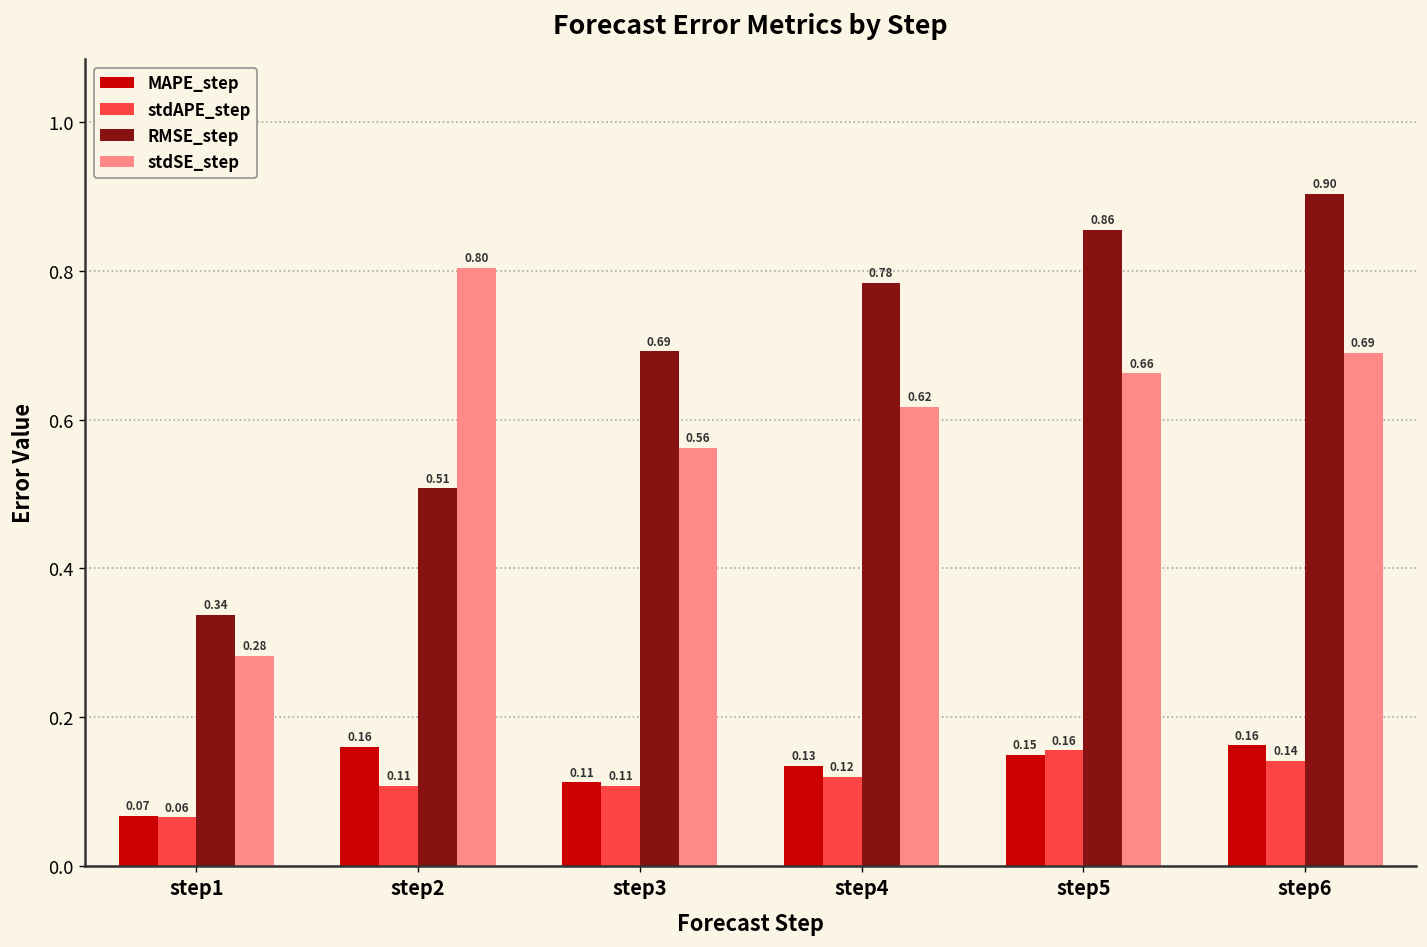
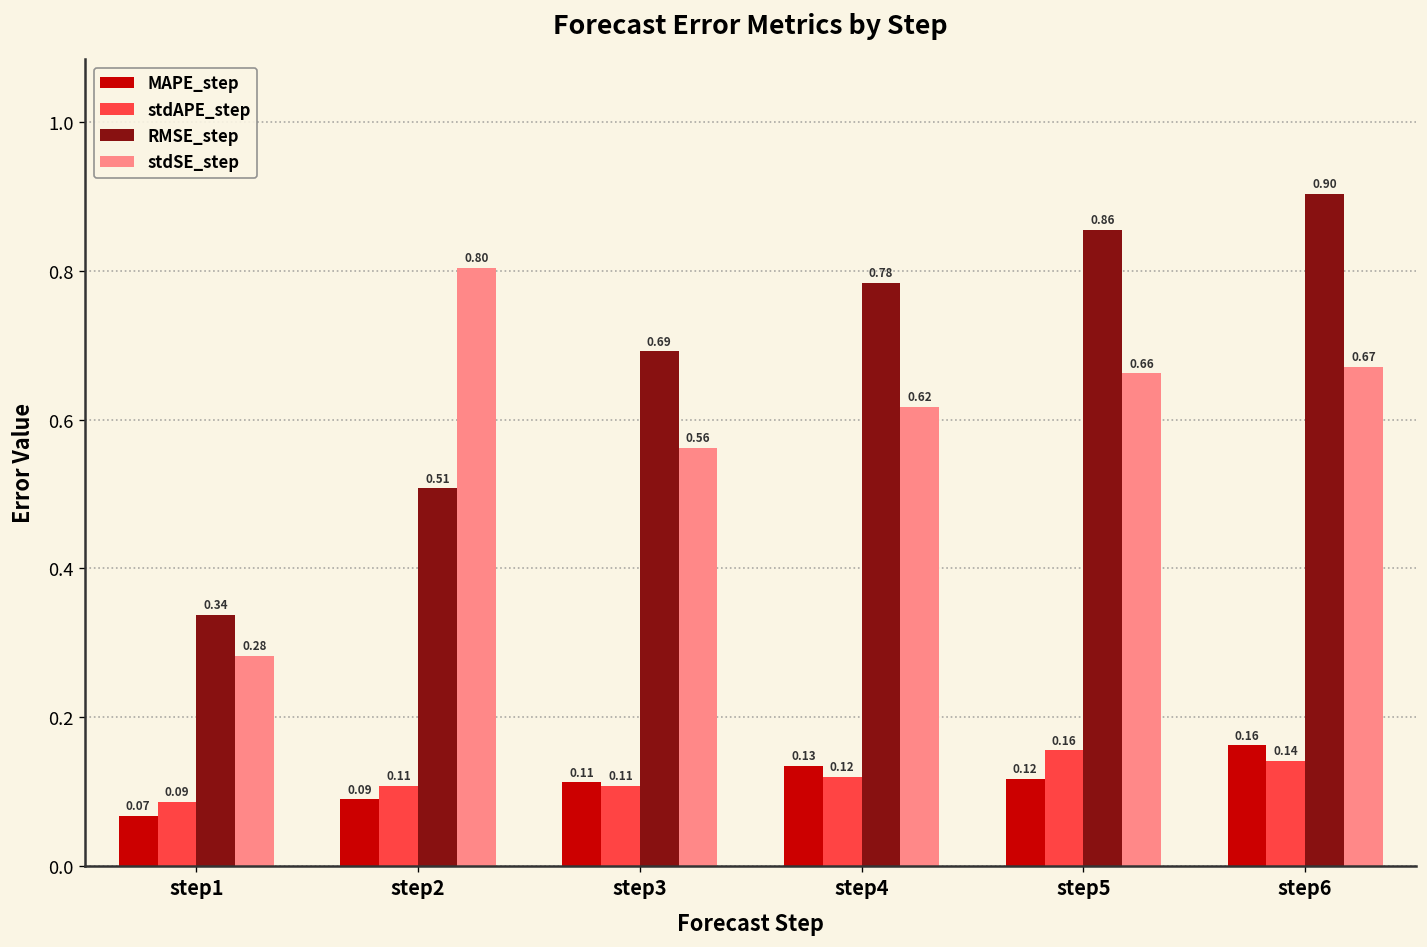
stdAPE_step, step1: 0.06 -> 0.09
MAPE_step, step2: 0.16 -> 0.09
MAPE_step, step5: 0.15 -> 0.12
stdSE_step, step6: 0.69 -> 0.67
